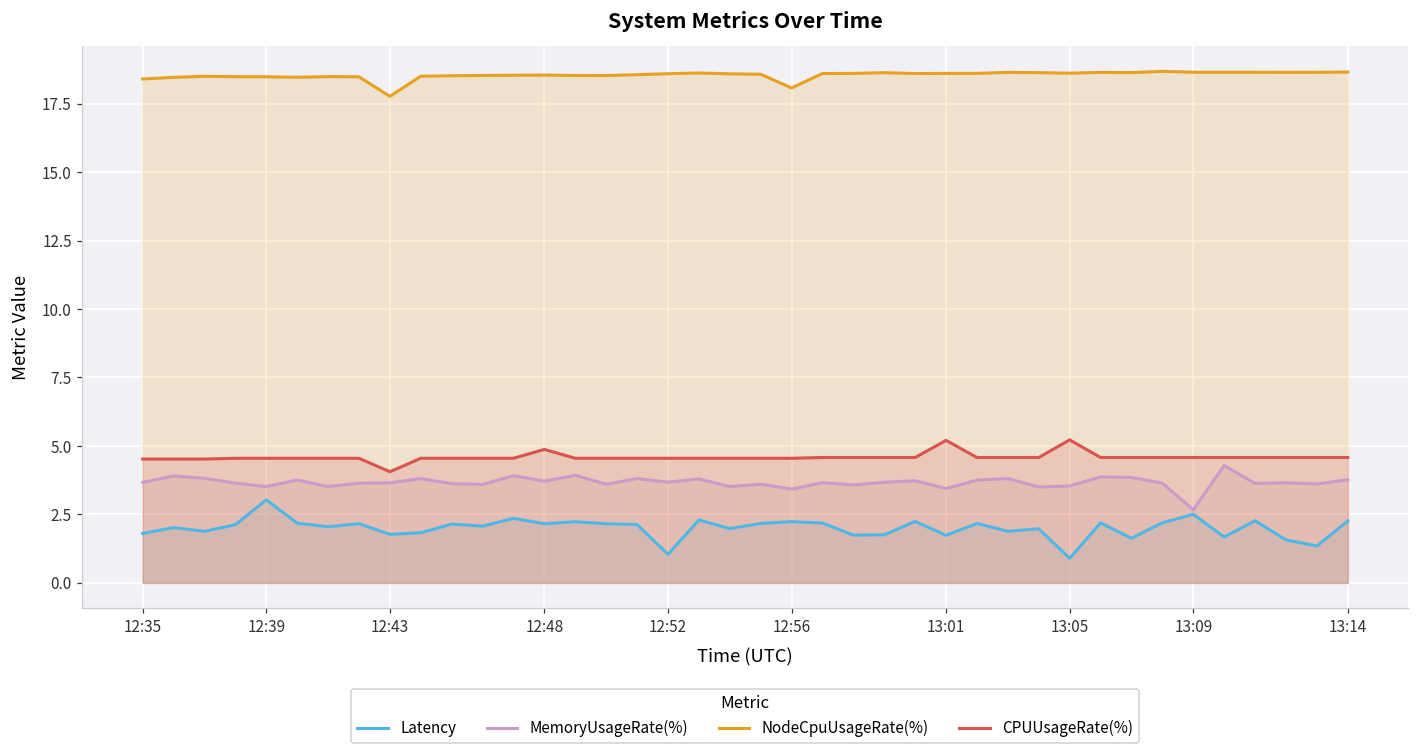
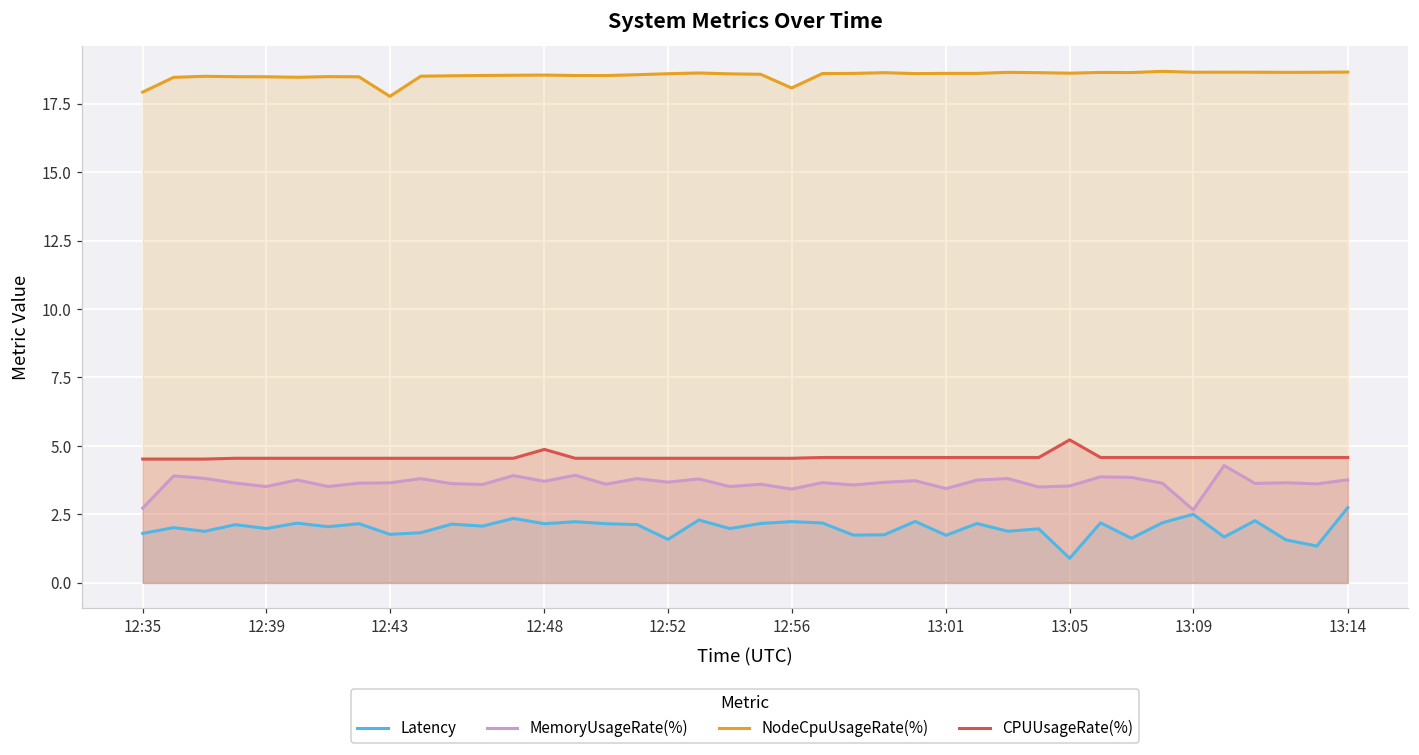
MemoryUsageRate(%), 12:35: 3.7 -> 2.7
NodeCpuUsageRate(%), 12:35: 18.4 -> 17.9
Latency, 12:39: 3.0 -> 2.0
CPUUsageRate(%), 12:43: 4.1 -> 4.5
Latency, 12:52: 1.0 -> 1.6
CPUUsageRate(%), 13:01: 5.2 -> 4.6
Latency, 13:14: 2.3 -> 2.7
